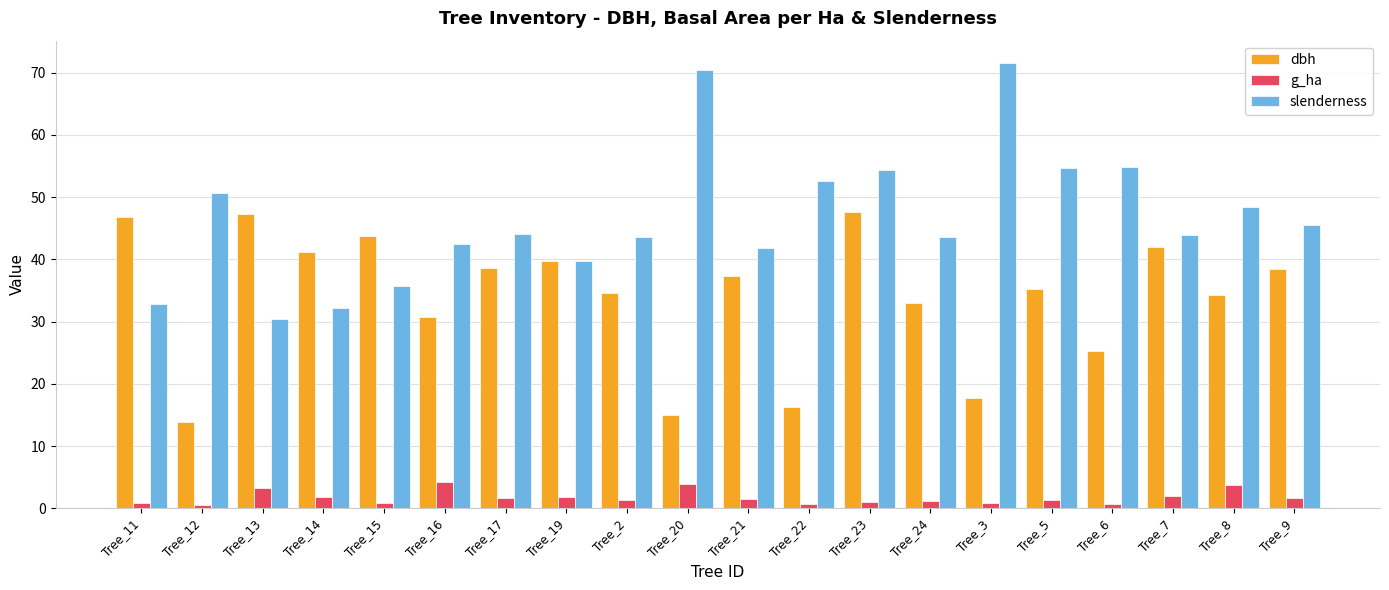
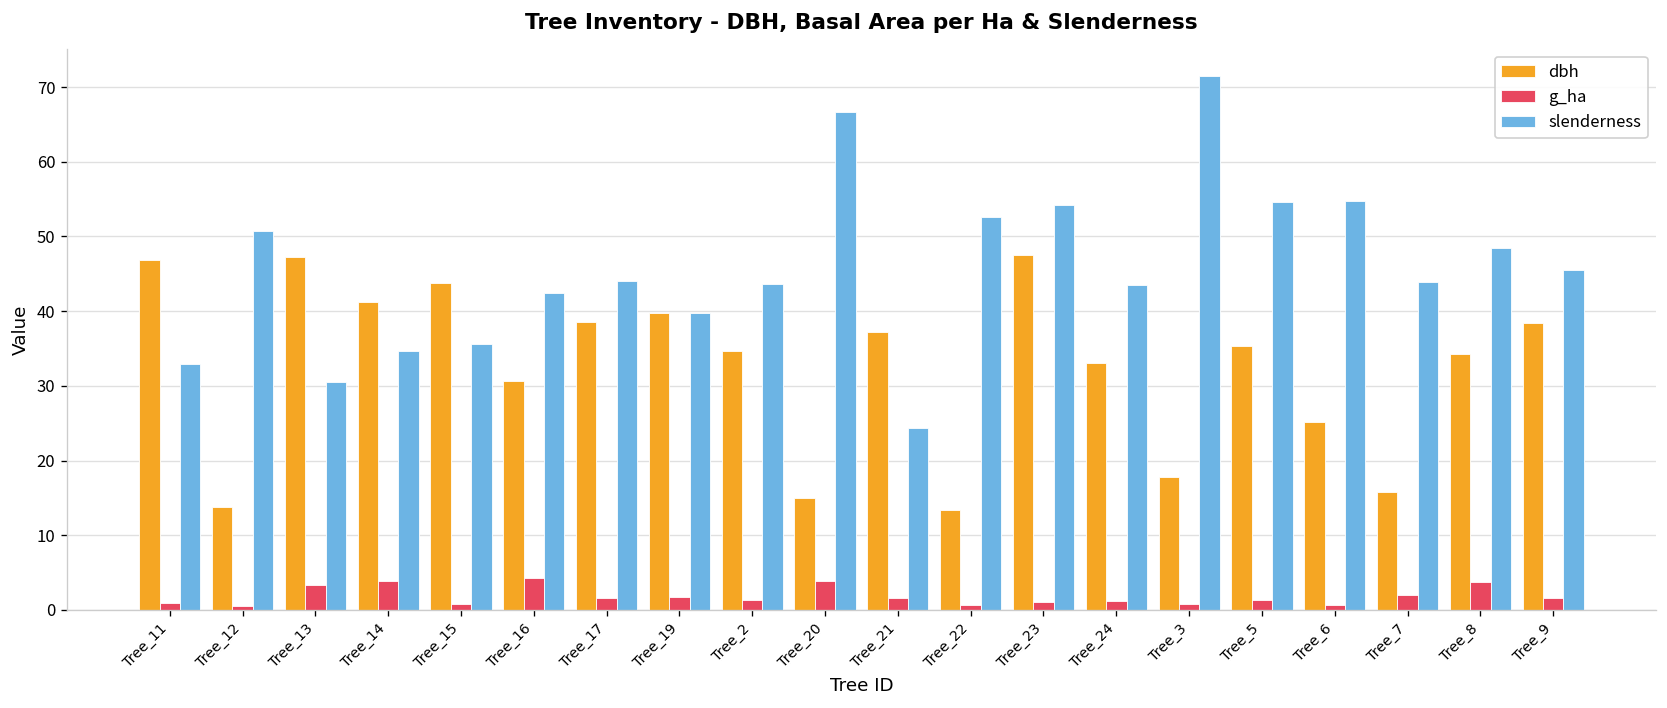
g_ha, Tree_14: 2 -> 4
slenderness, Tree_14: 32 -> 35
slenderness, Tree_20: 70 -> 67
slenderness, Tree_21: 42 -> 24
dbh, Tree_22: 16 -> 13
dbh, Tree_7: 42 -> 16
